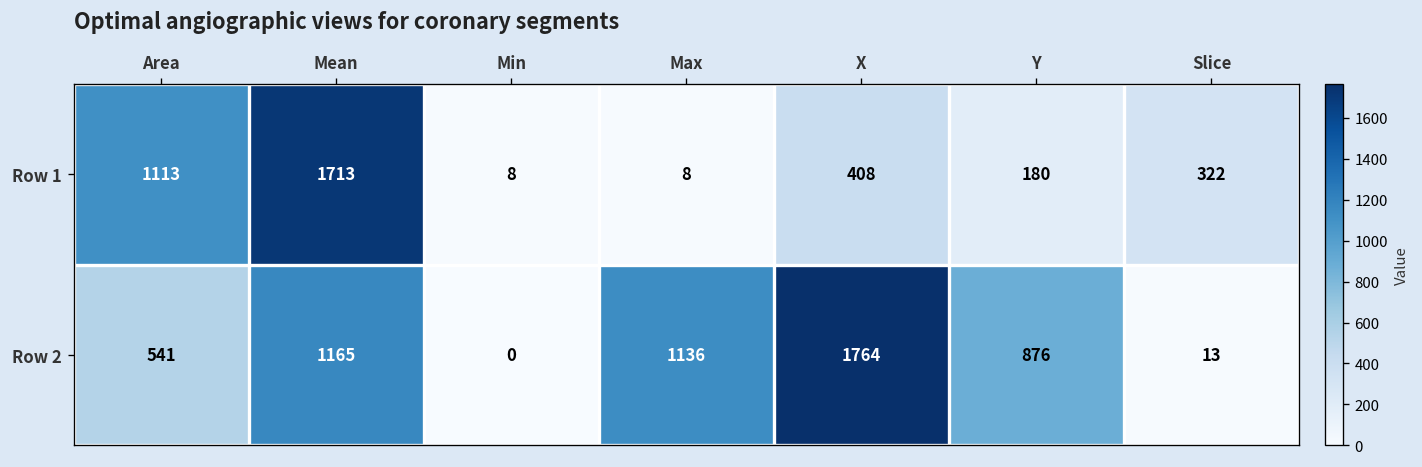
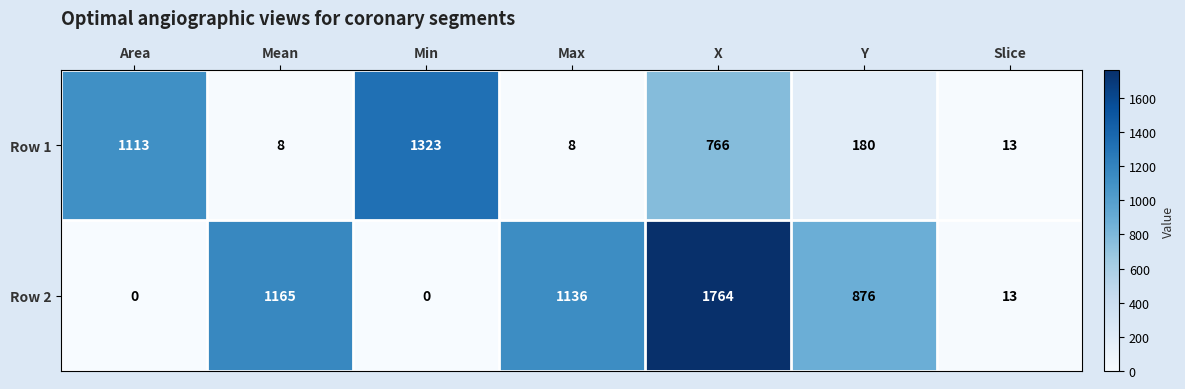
Row 1, Mean: 1713 -> 8
Row 1, Min: 8 -> 1323
Row 1, X: 408 -> 766
Row 1, Slice: 322 -> 13
Row 2, Area: 541 -> 0
